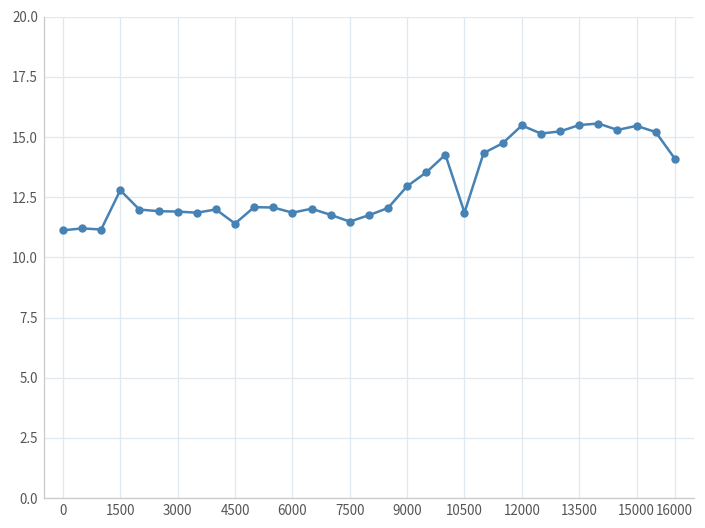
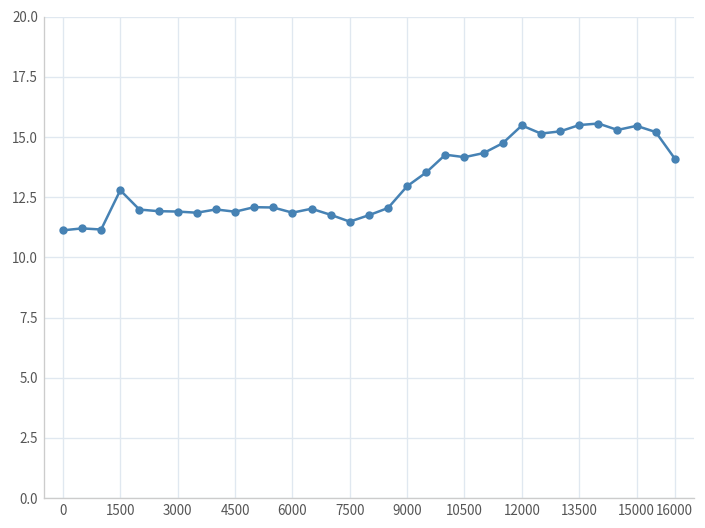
4500: 11.4 -> 11.9
10500: 11.9 -> 14.2
